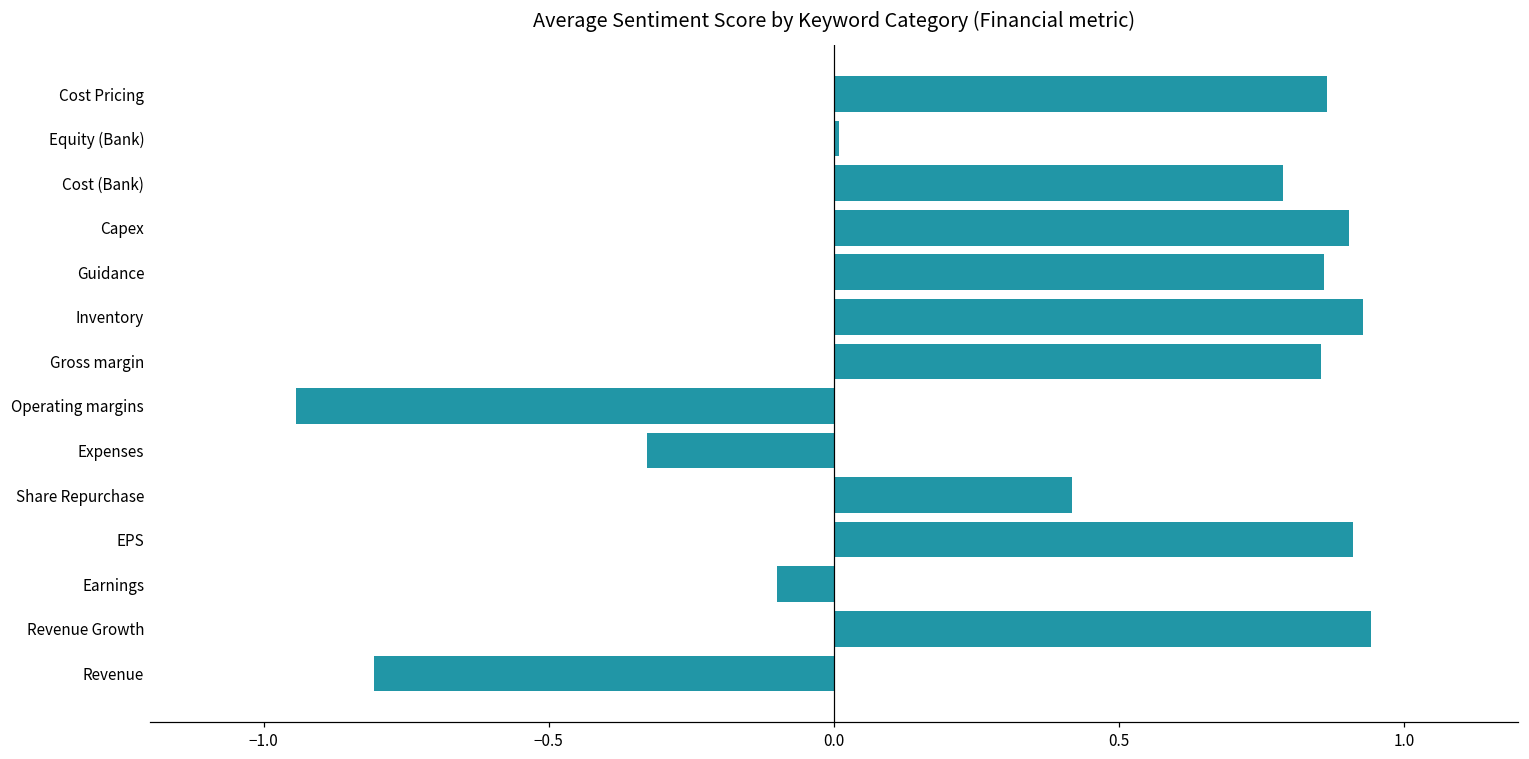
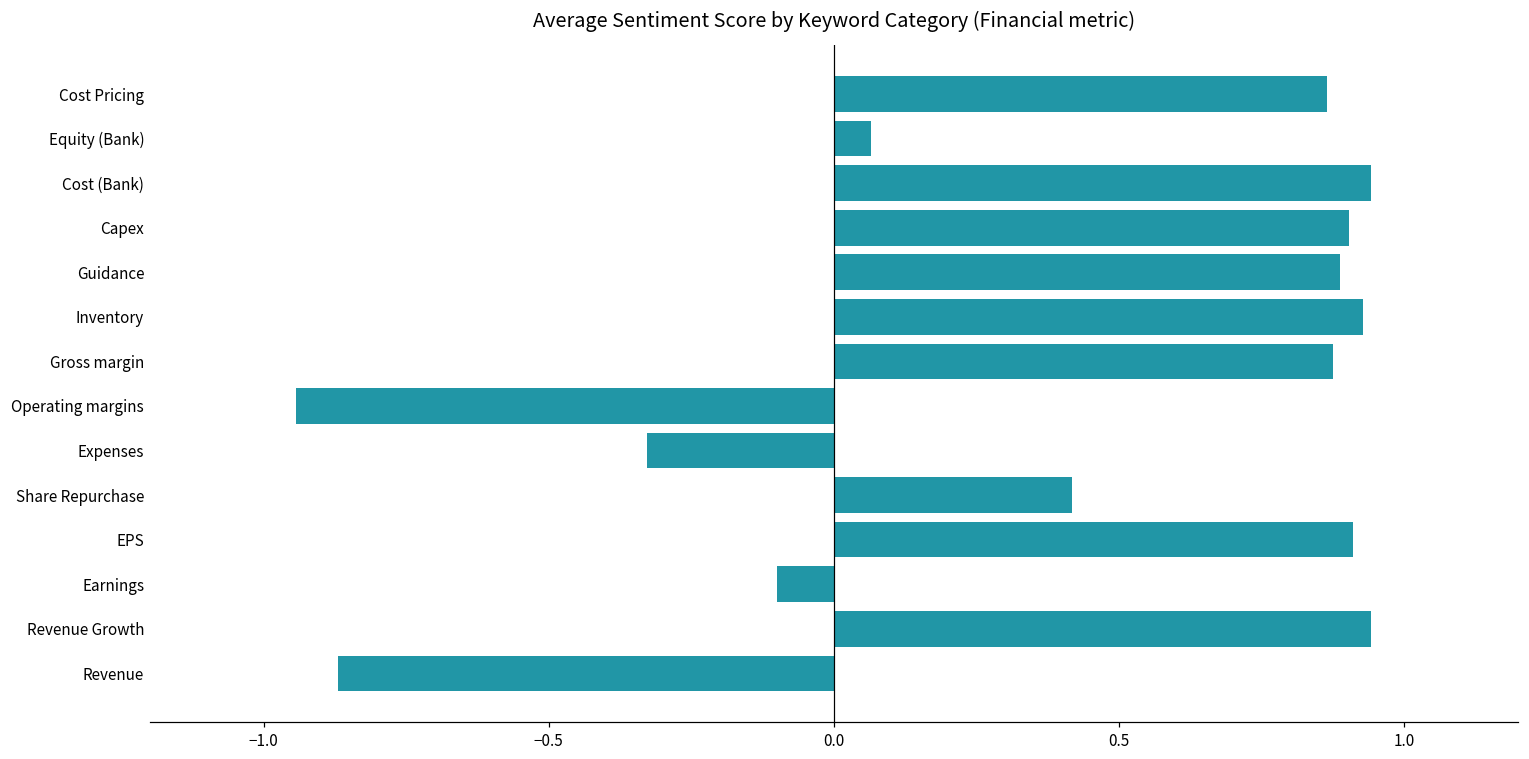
Equity (Bank): 0.01 -> 0.07
Cost (Bank): 0.79 -> 0.94
Guidance: 0.86 -> 0.89
Gross margin: 0.85 -> 0.88
Revenue: -0.81 -> -0.87
